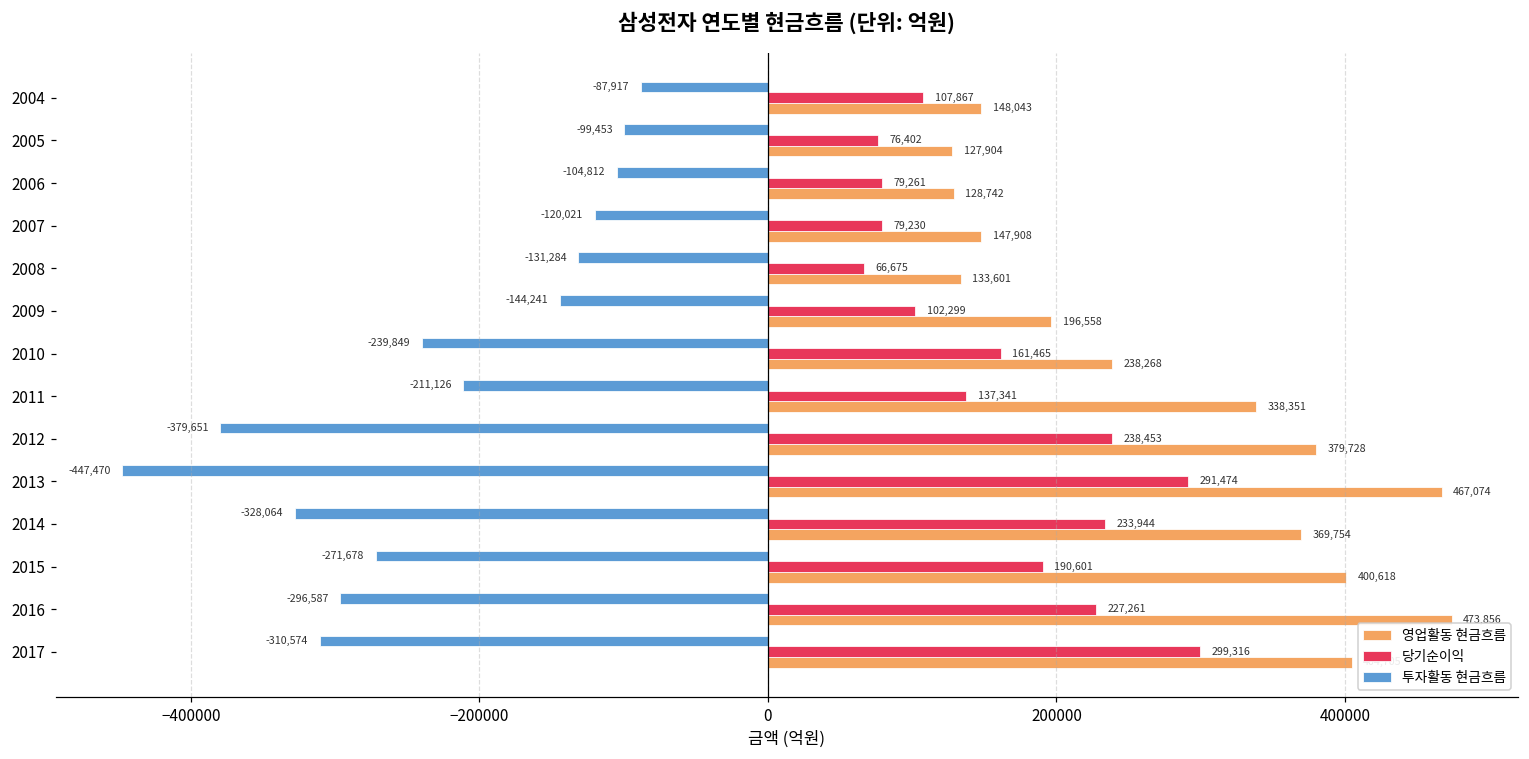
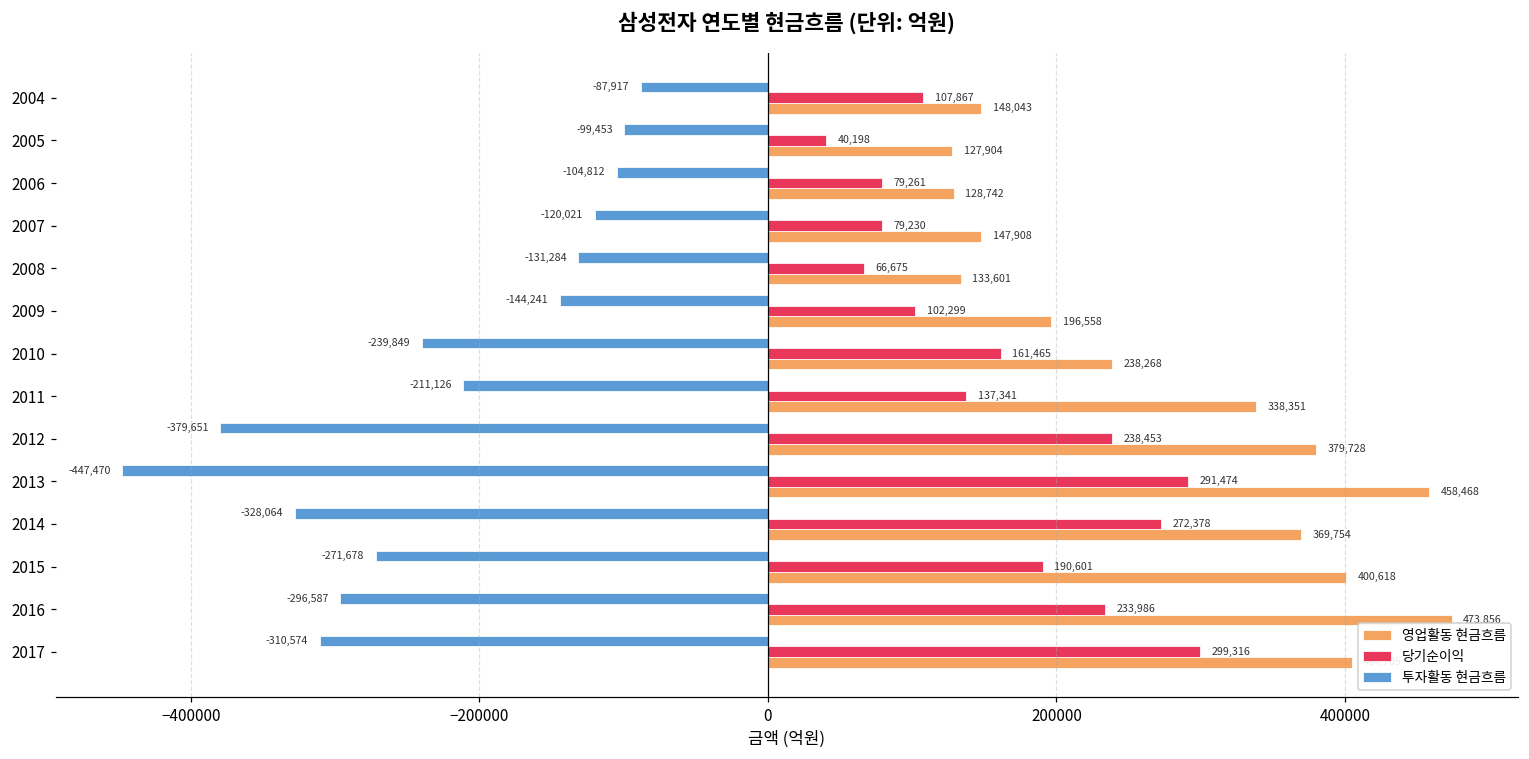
당기순이익, 2005: 76,402 -> 40,198
영업활동 현금흐름, 2013: 467,074 -> 458,468
당기순이익, 2014: 233,944 -> 272,378
당기순이익, 2016: 227,261 -> 233,986
